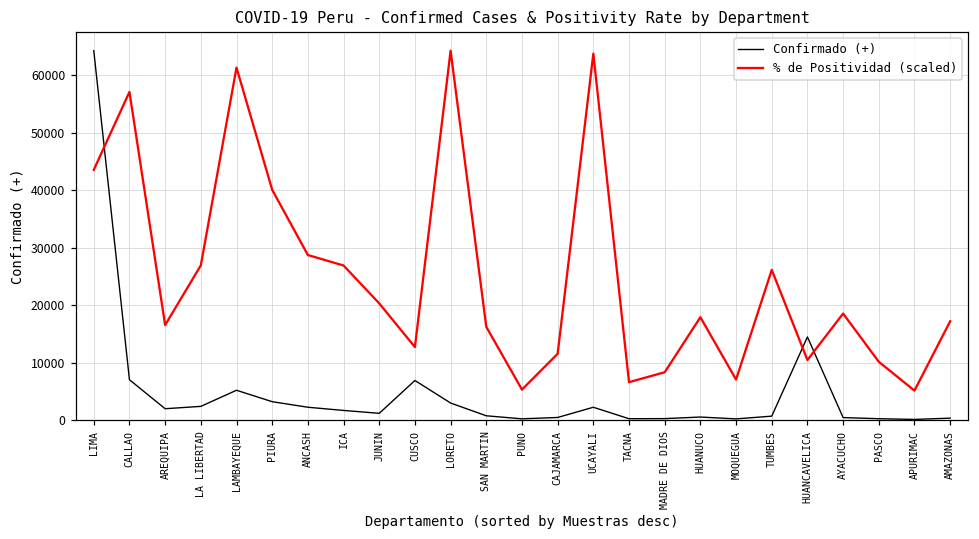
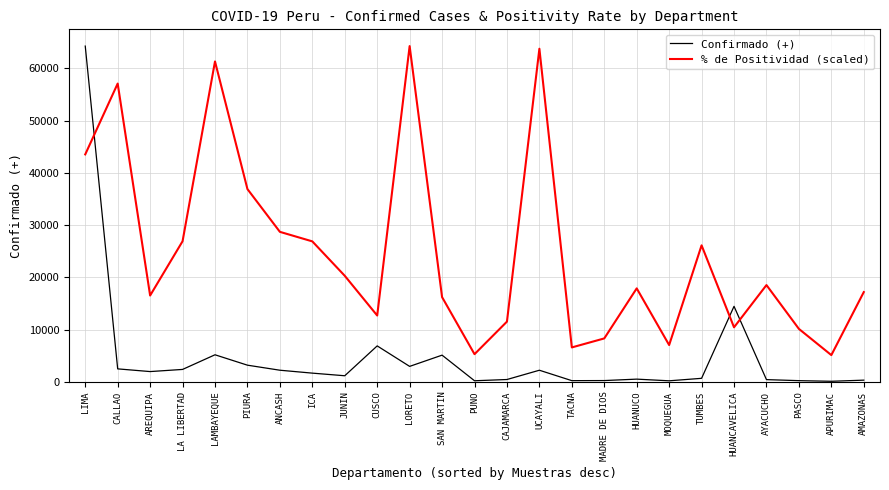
Confirmado (+), CALLAO: 7000 -> 2000
% de Positividad (scaled), PIURA: 40000 -> 37000
Confirmado (+), SAN MARTIN: 1000 -> 5000
